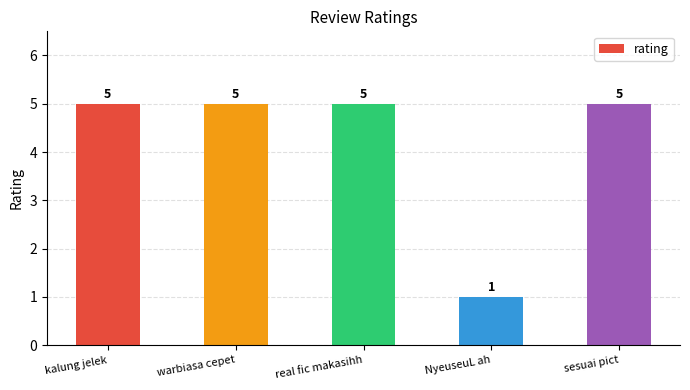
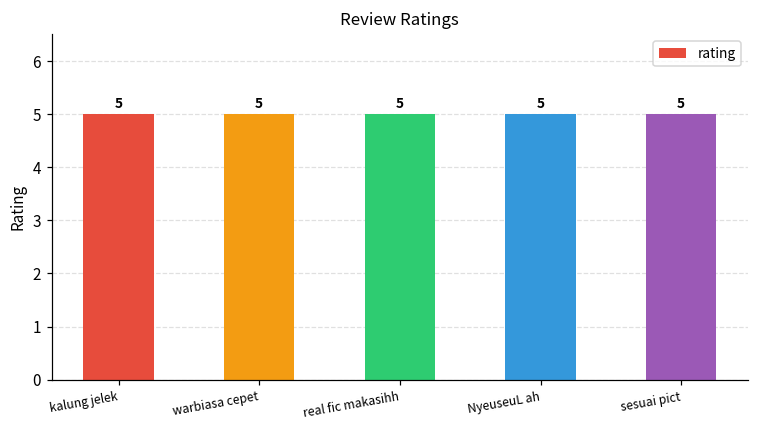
NyeuseuL ah: 1 -> 5
